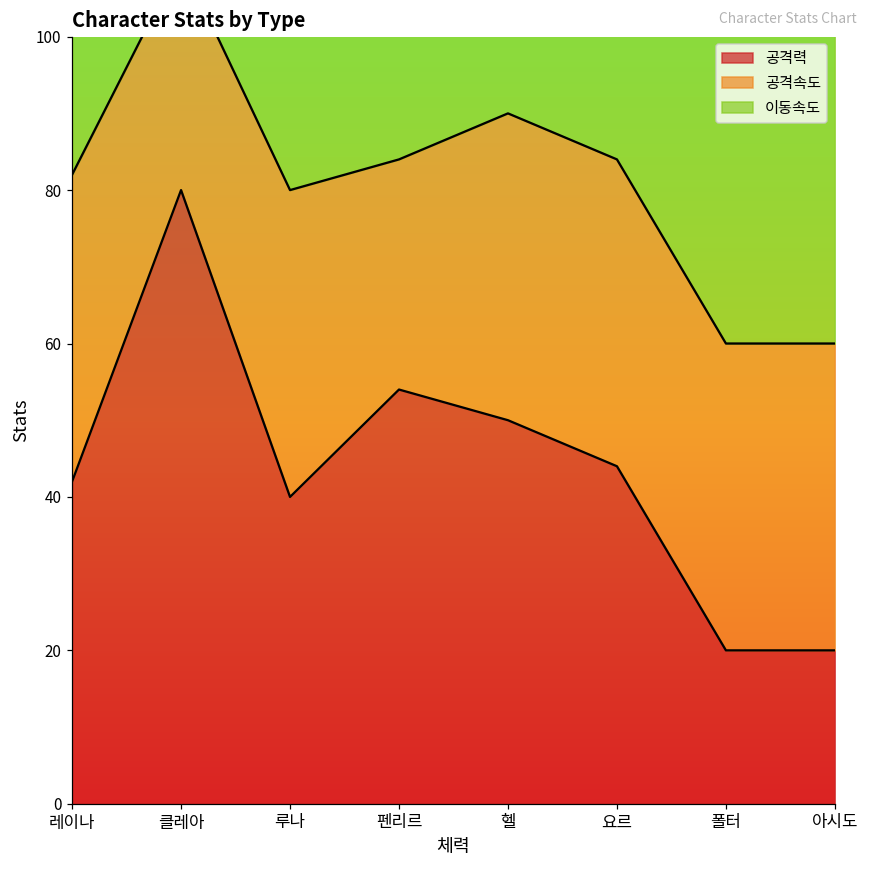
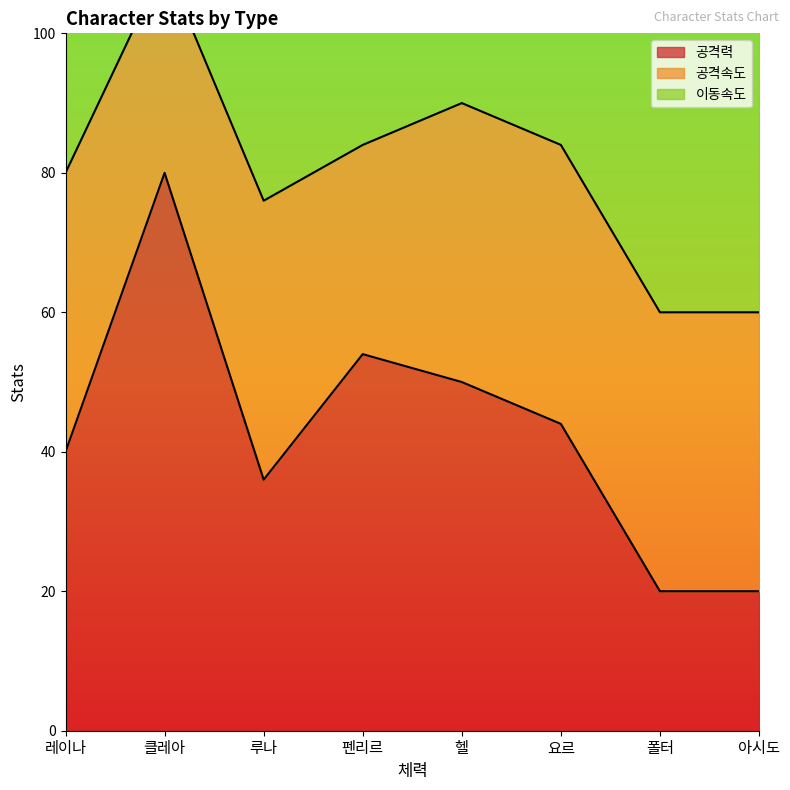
공격력, 레이나: 42 -> 40
공격력, 루나: 40 -> 36
